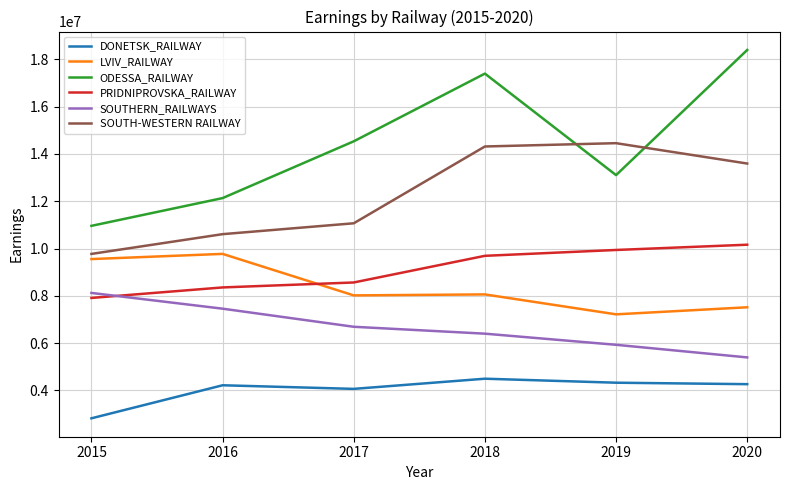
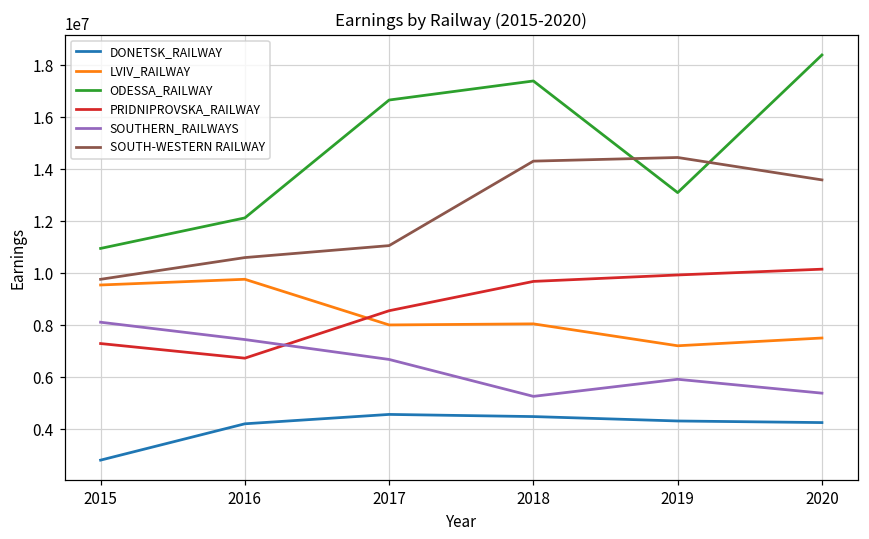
PRIDNIPROVSKA_RAILWAY, 2015: 7900000 -> 7300000
PRIDNIPROVSKA_RAILWAY, 2016: 8400000 -> 6700000
DONETSK_RAILWAY, 2017: 4100000 -> 4600000
ODESSA_RAILWAY, 2017: 14500000 -> 16700000
SOUTHERN_RAILWAYS, 2018: 6400000 -> 5300000
